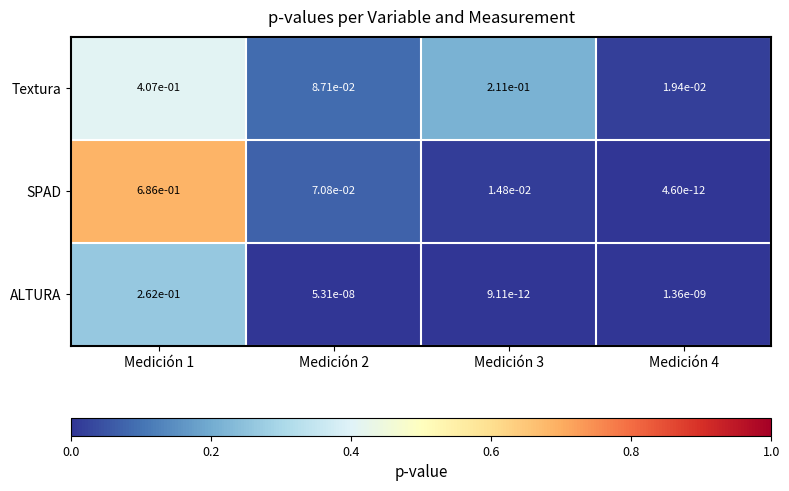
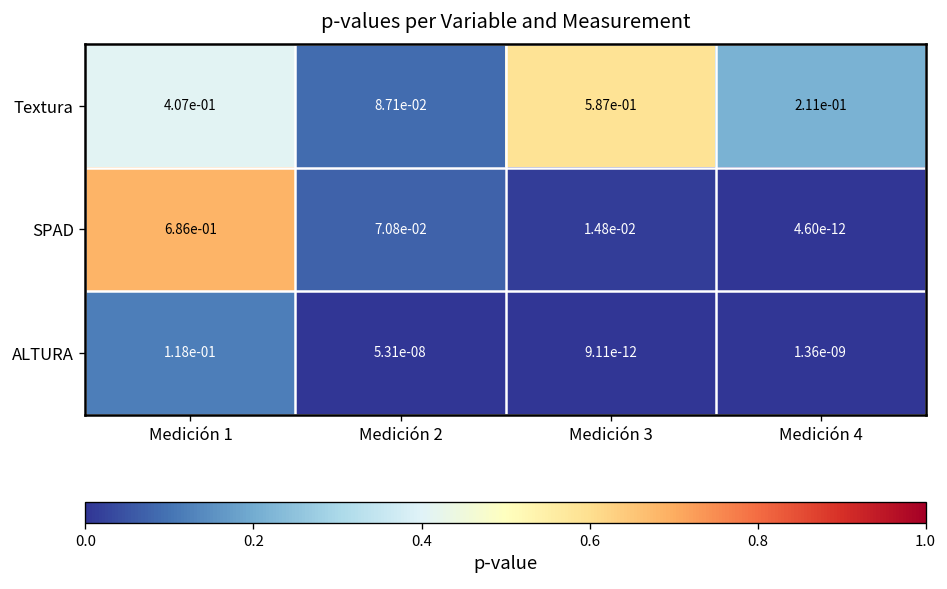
Textura, Medición 3: 2.11e-01 -> 5.87e-01
Textura, Medición 4: 1.94e-02 -> 2.11e-01
ALTURA, Medición 1: 2.62e-01 -> 1.18e-01
